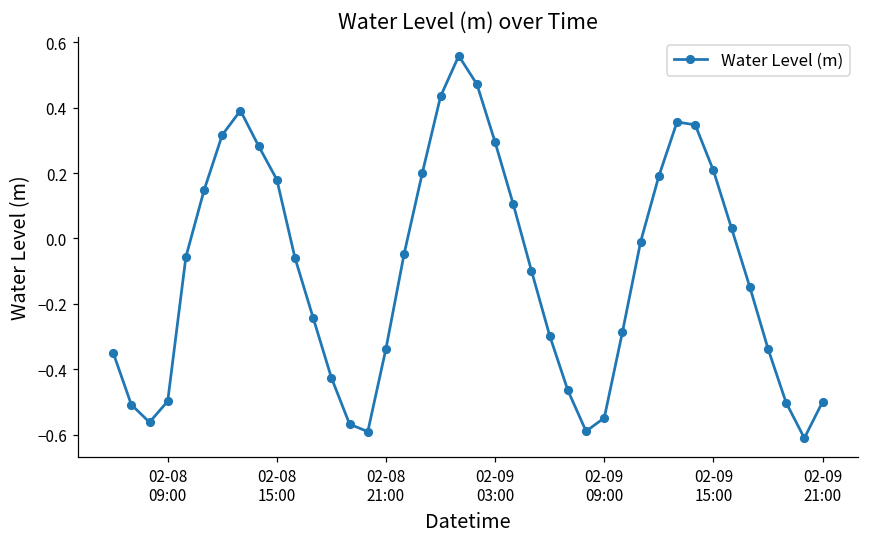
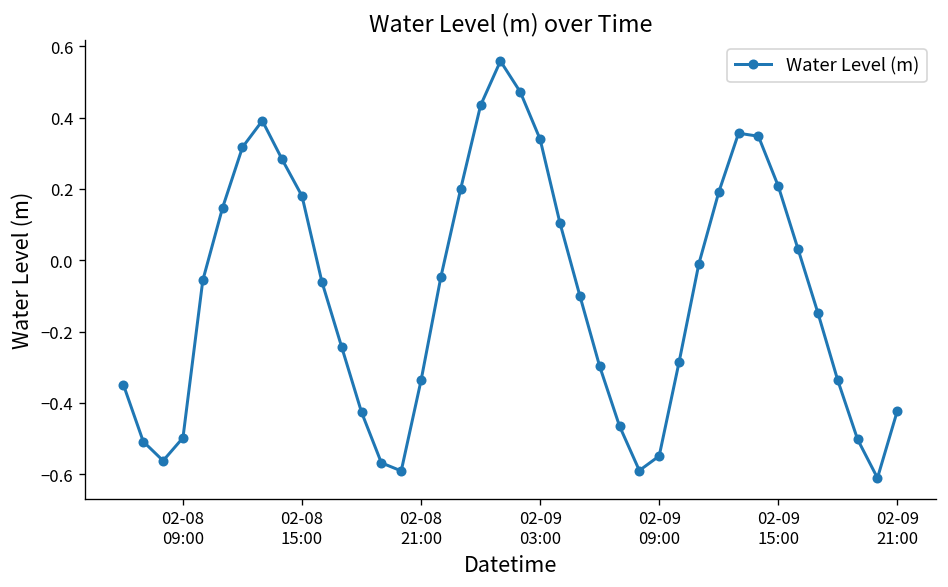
02-09 03:00: 0.29 -> 0.34
02-09 21:00: -0.50 -> -0.42
